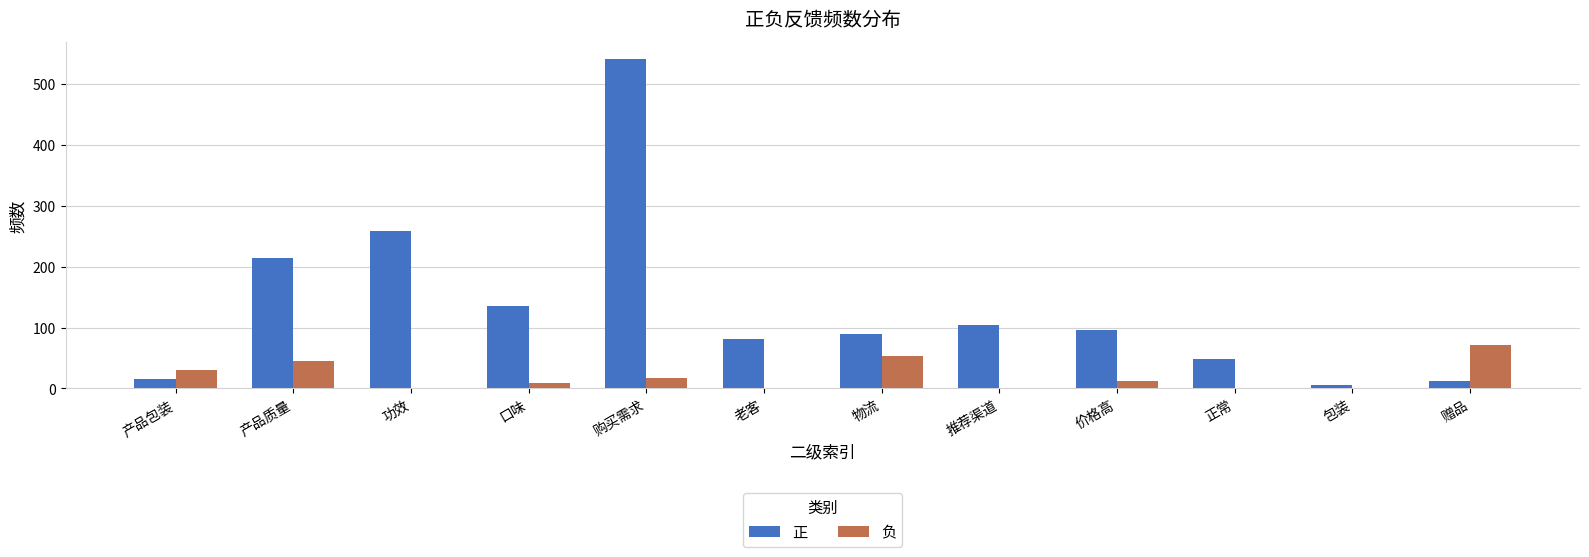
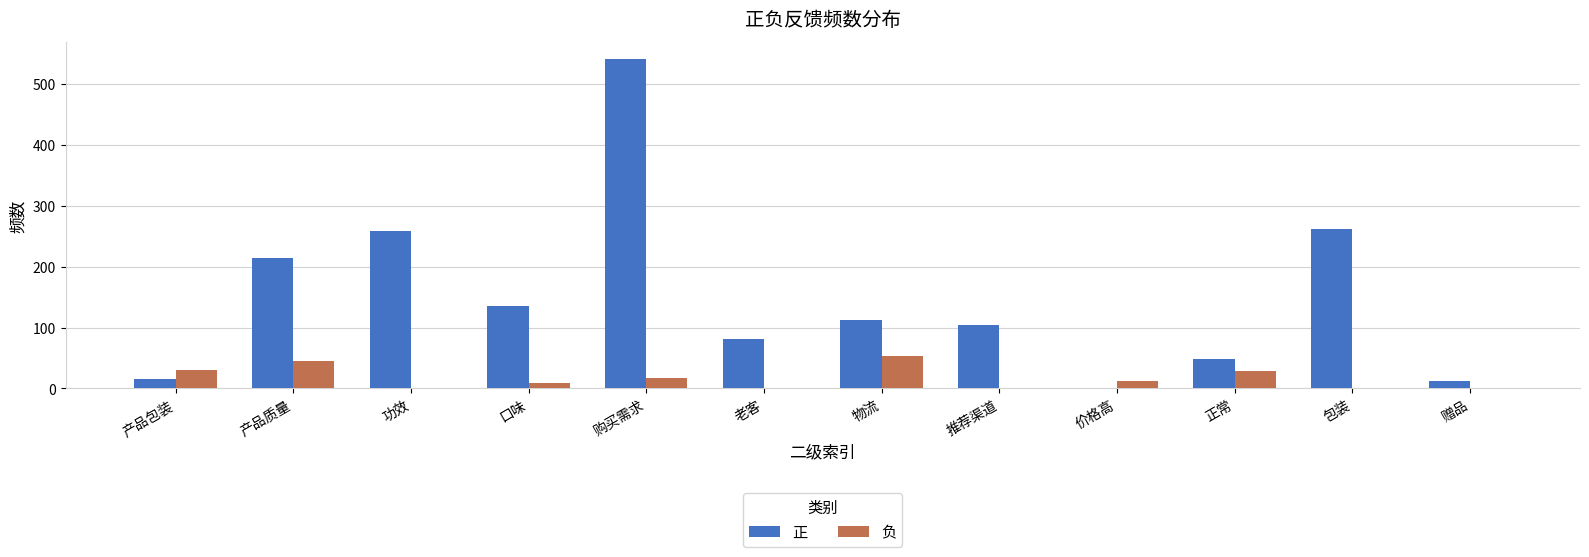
正, 物流: 90 -> 110
正, 价格高: 100 -> 0
负, 正常: 0 -> 30
正, 包装: 10 -> 260
负, 赠品: 70 -> 0
